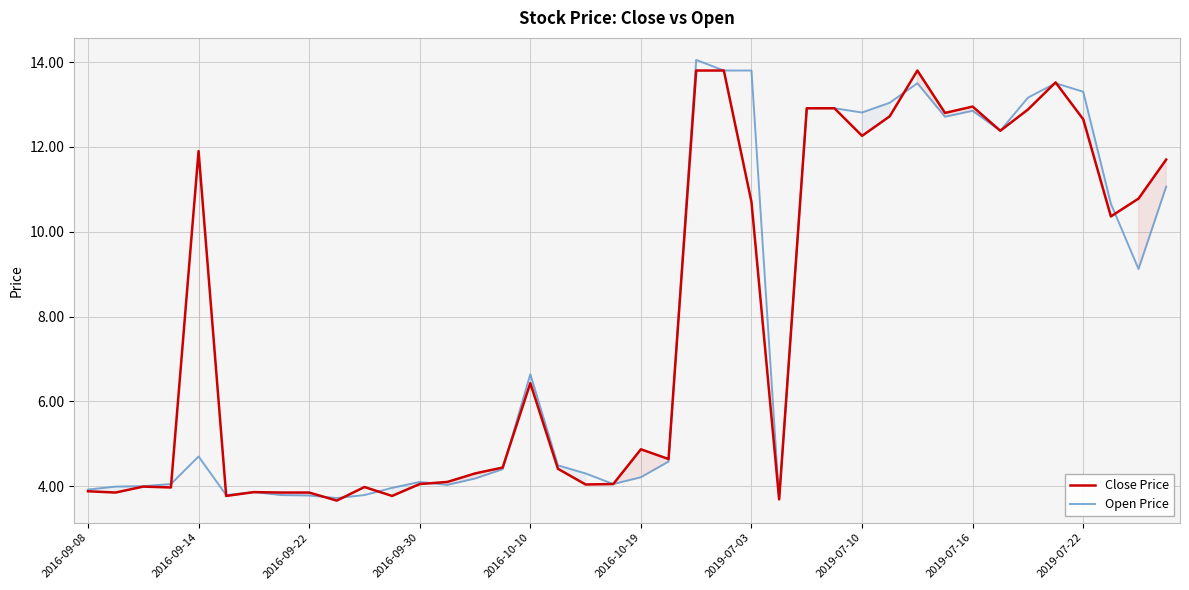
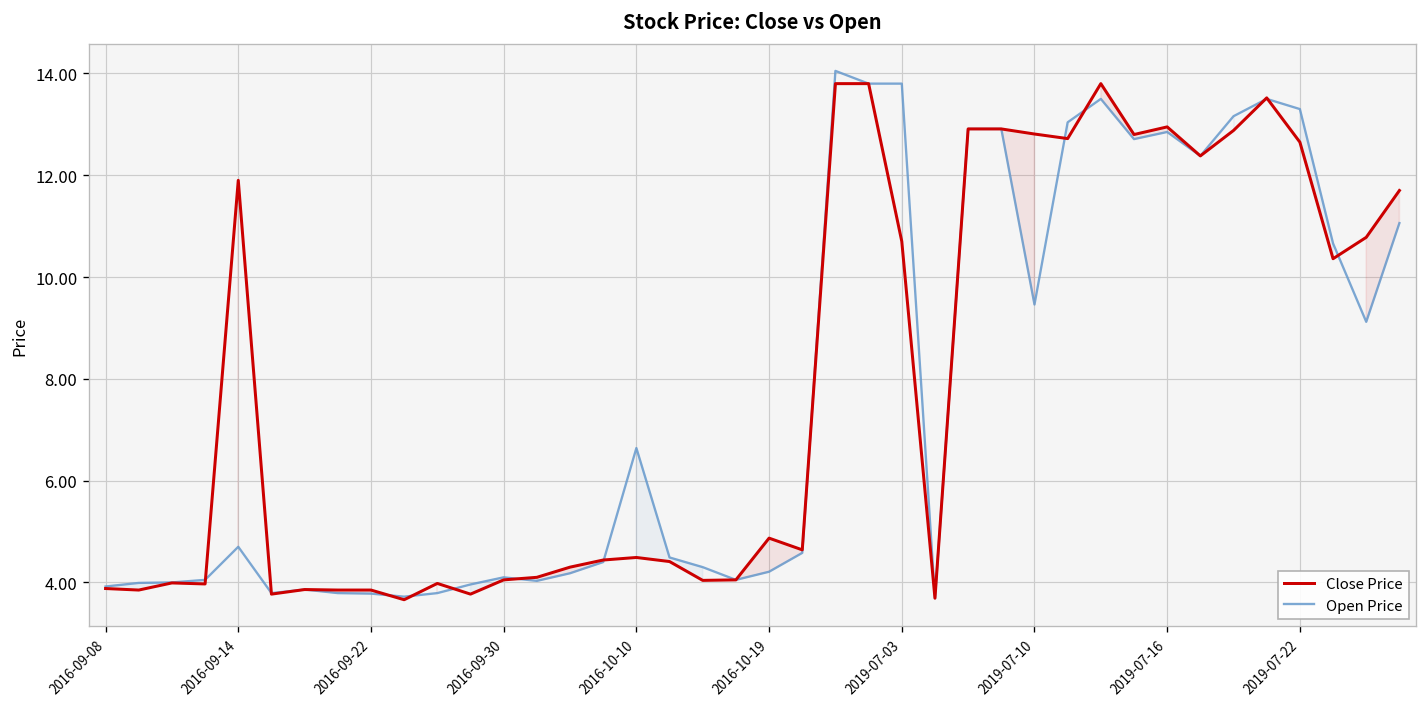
Close Price, 2016-10-10: 6.4 -> 4.5
Close Price, 2019-07-10: 12.3 -> 12.8
Open Price, 2019-07-10: 12.8 -> 9.5
